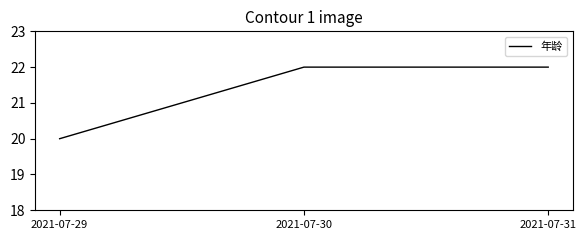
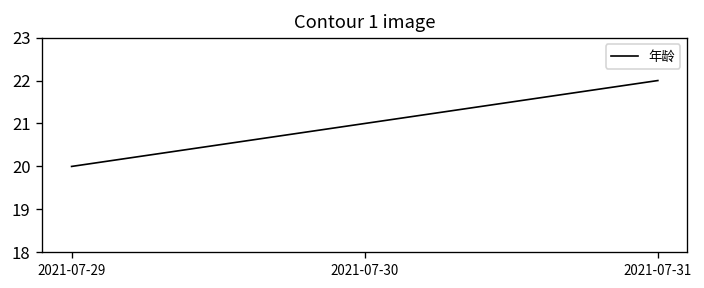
2021-07-30: 22 -> 21
